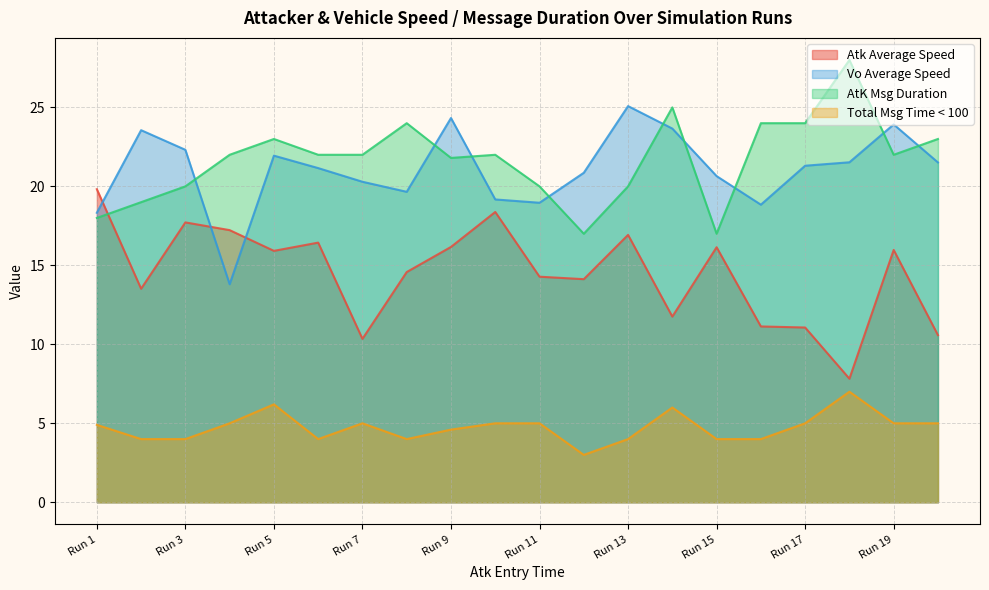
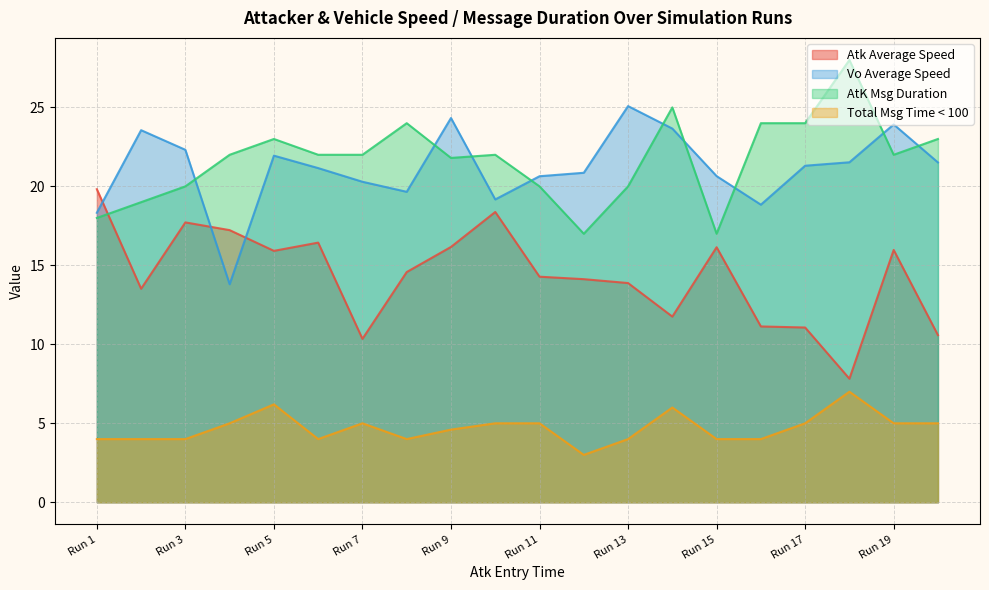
Total Msg Time < 100, Run 1: 4.9 -> 4.0
Vo Average Speed, Run 11: 19.0 -> 20.6
Atk Average Speed, Run 13: 16.9 -> 13.9
